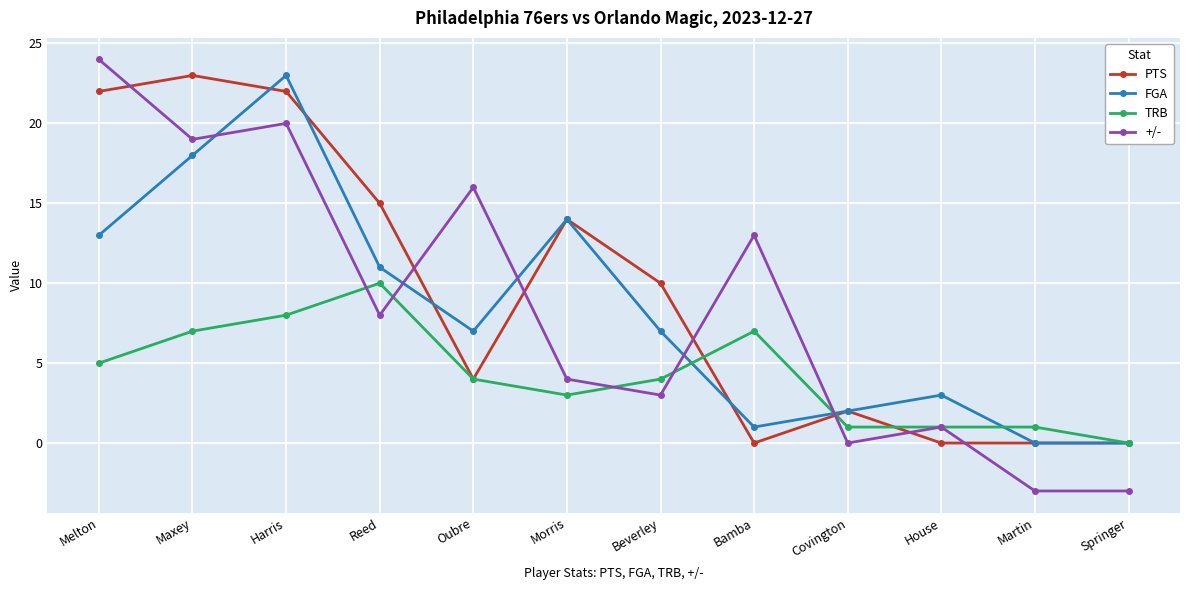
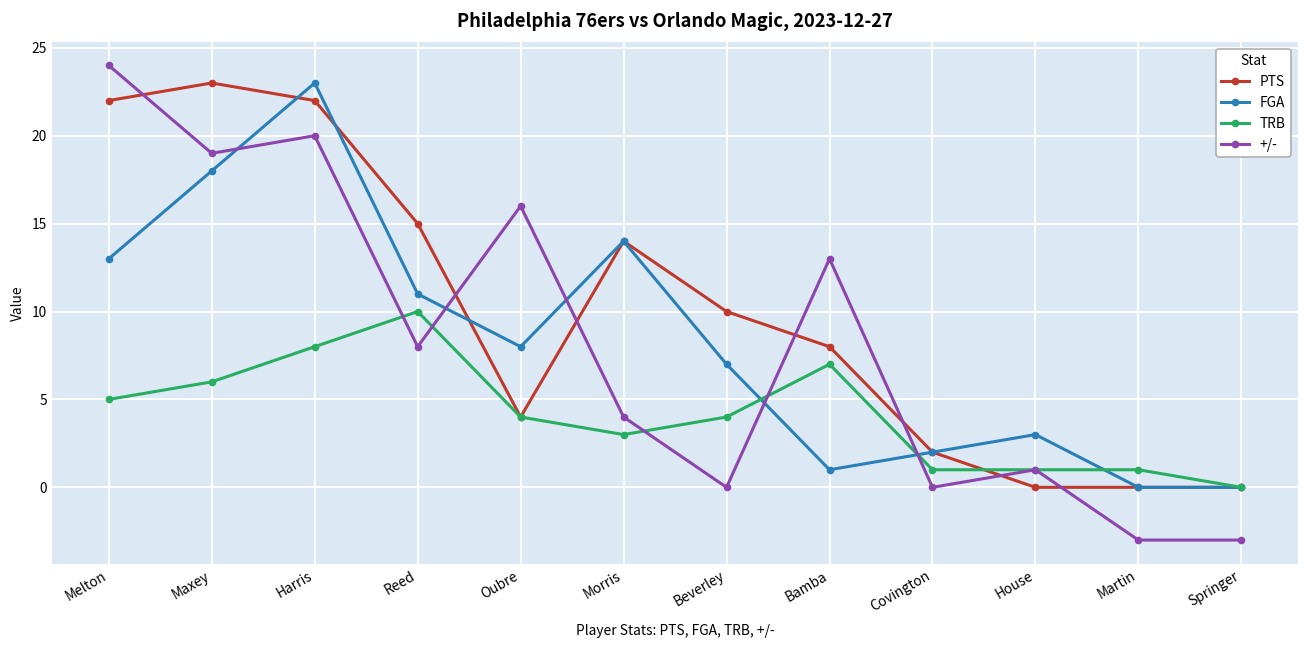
TRB, Maxey: 7 -> 6
FGA, Oubre: 7 -> 8
+/-, Beverley: 3 -> 0
PTS, Bamba: 0 -> 8
